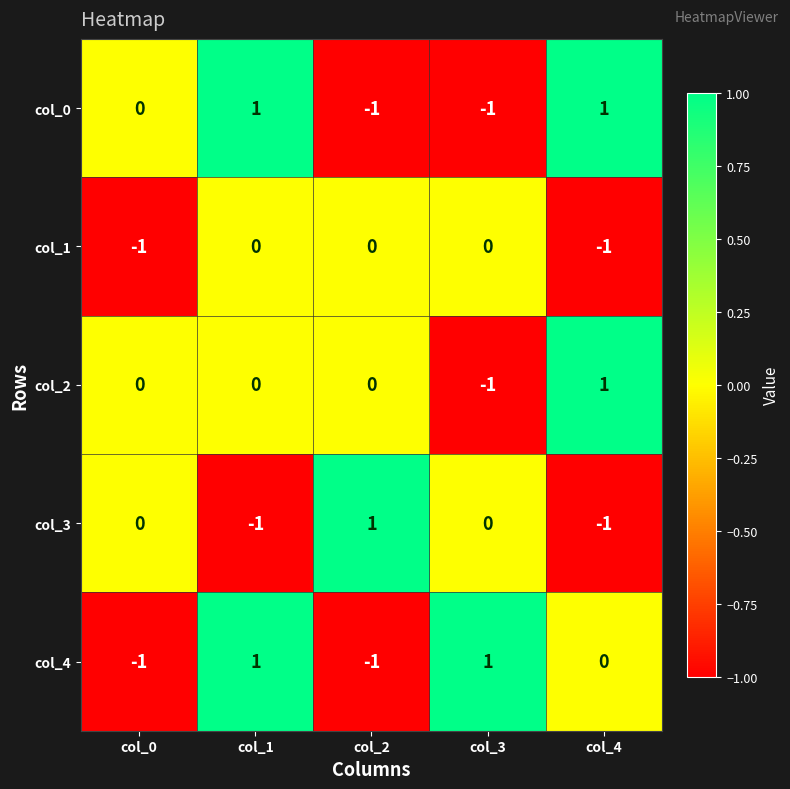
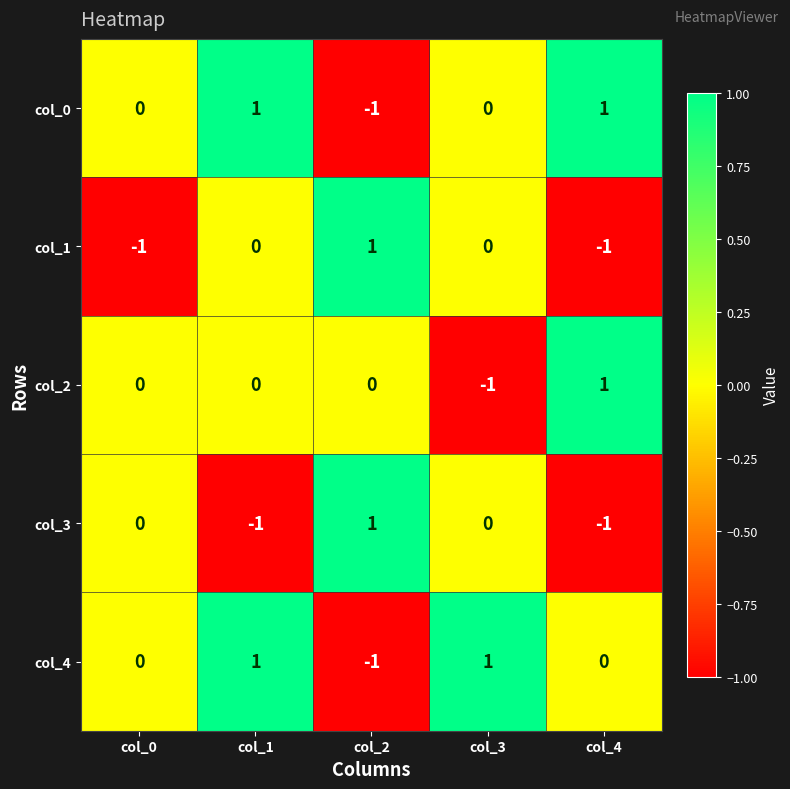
col_0, col_3: -1 -> 0
col_1, col_2: 0 -> 1
col_4, col_0: -1 -> 0
